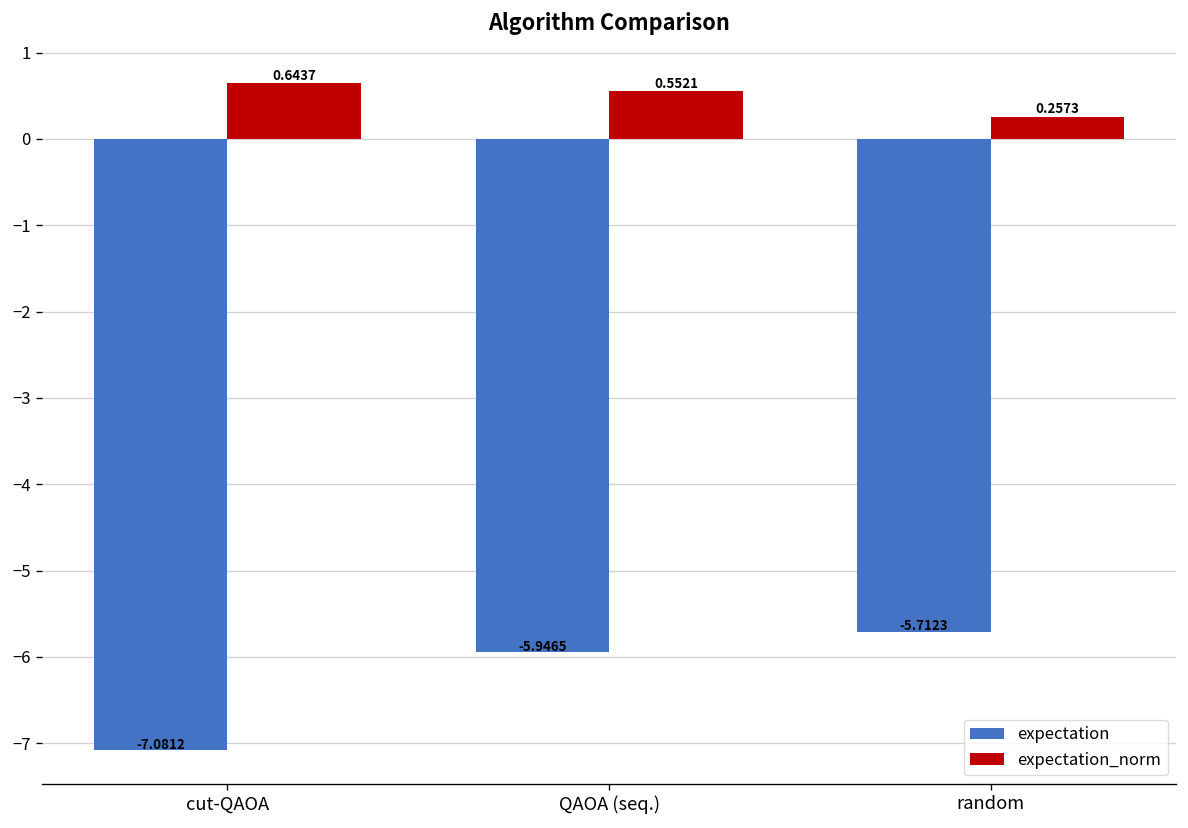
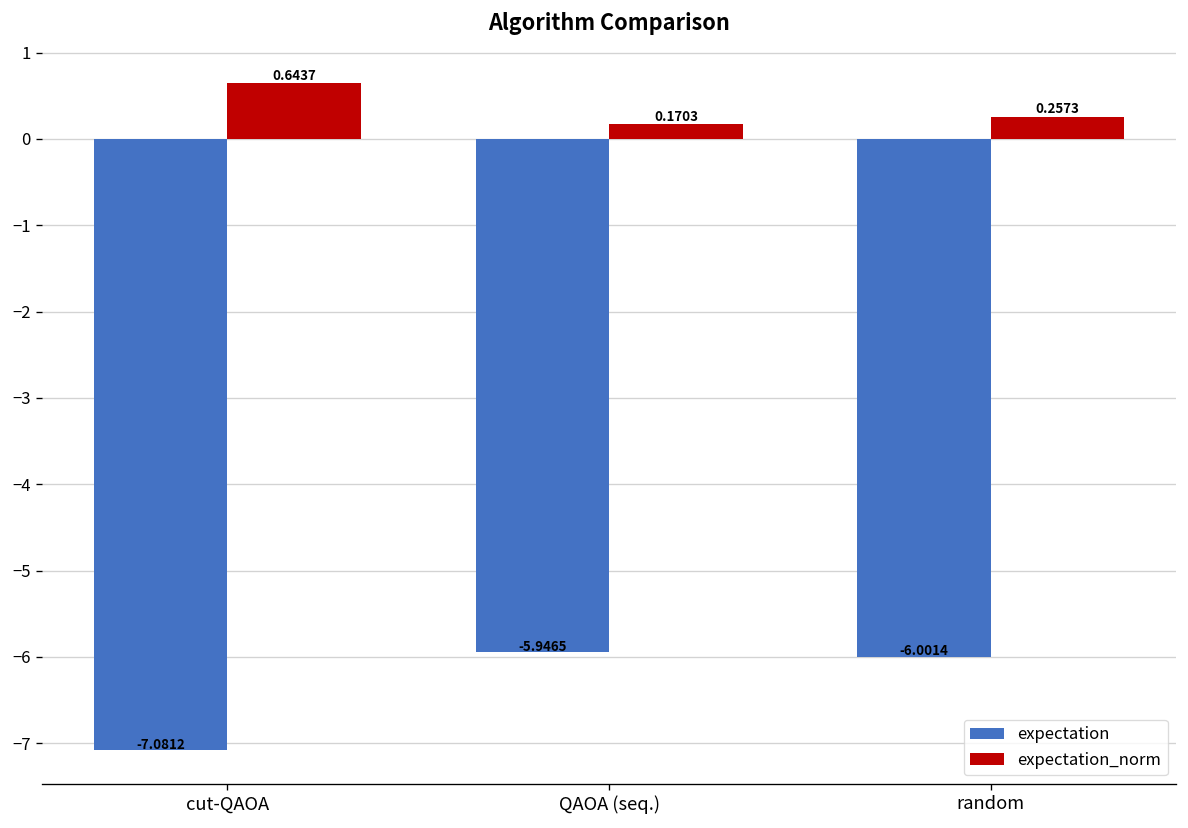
expectation_norm, QAOA (seq.): 0.5521 -> 0.1703
expectation, random: -5.7123 -> -6.0014
